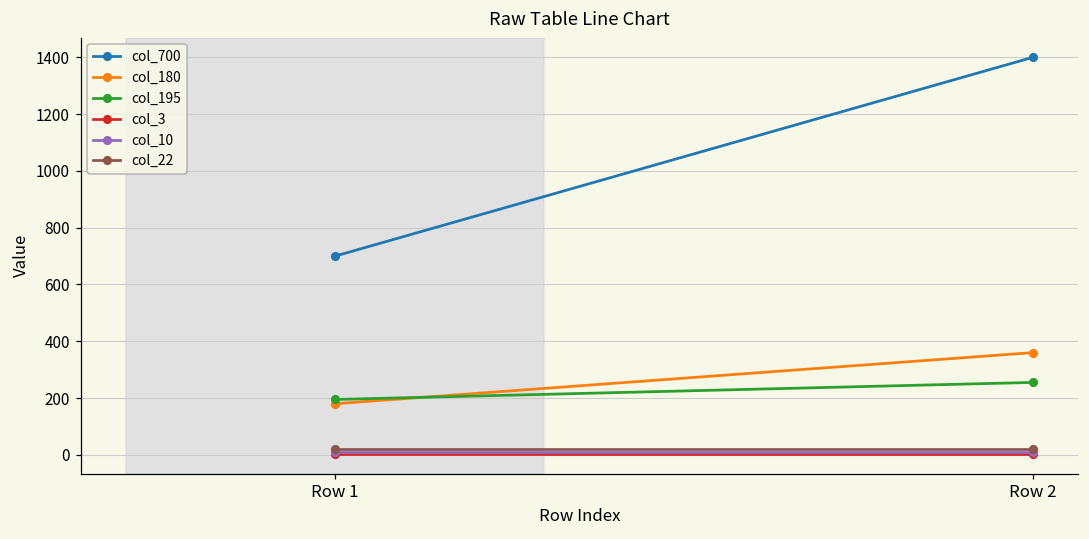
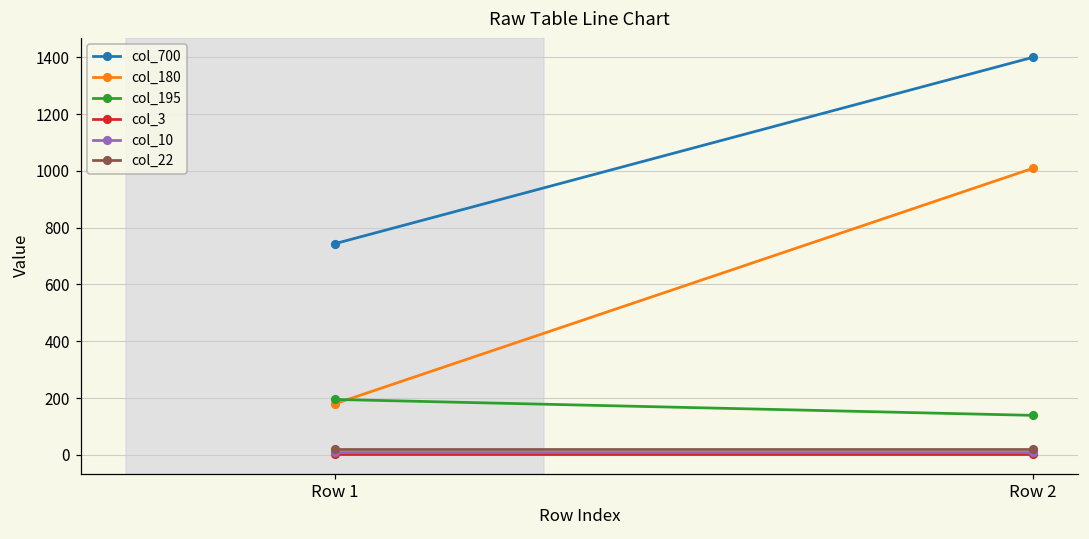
col_700, Row 1: 700 -> 740
col_180, Row 2: 360 -> 1010
col_195, Row 2: 260 -> 140
